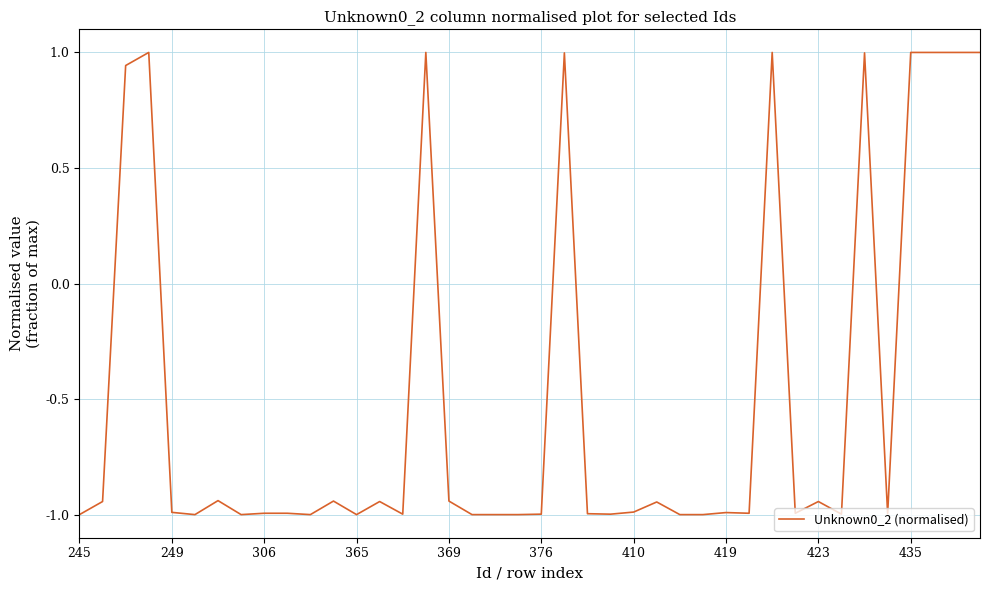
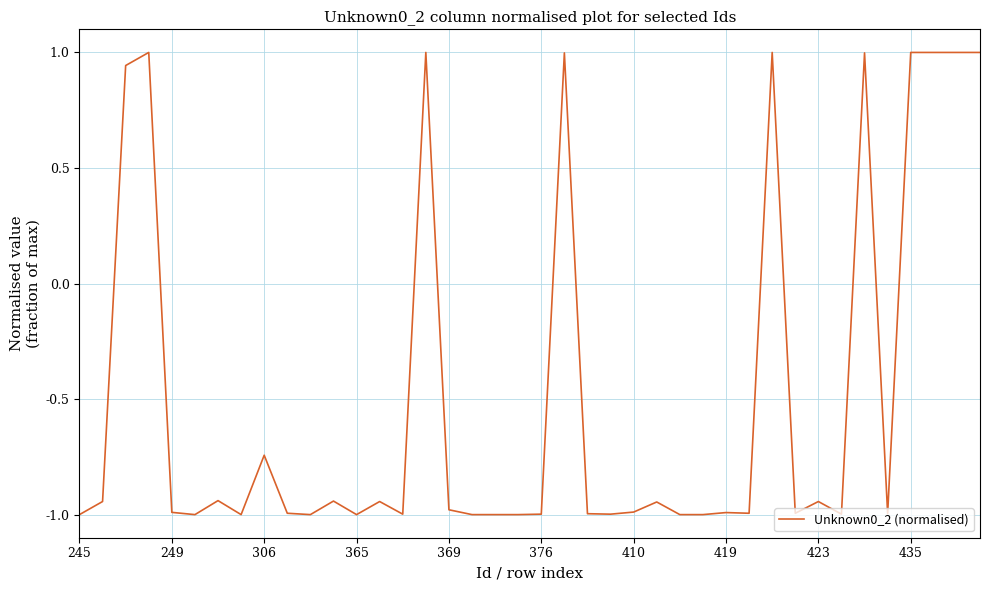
306: -0.99 -> -0.74
369: -0.94 -> -0.98
